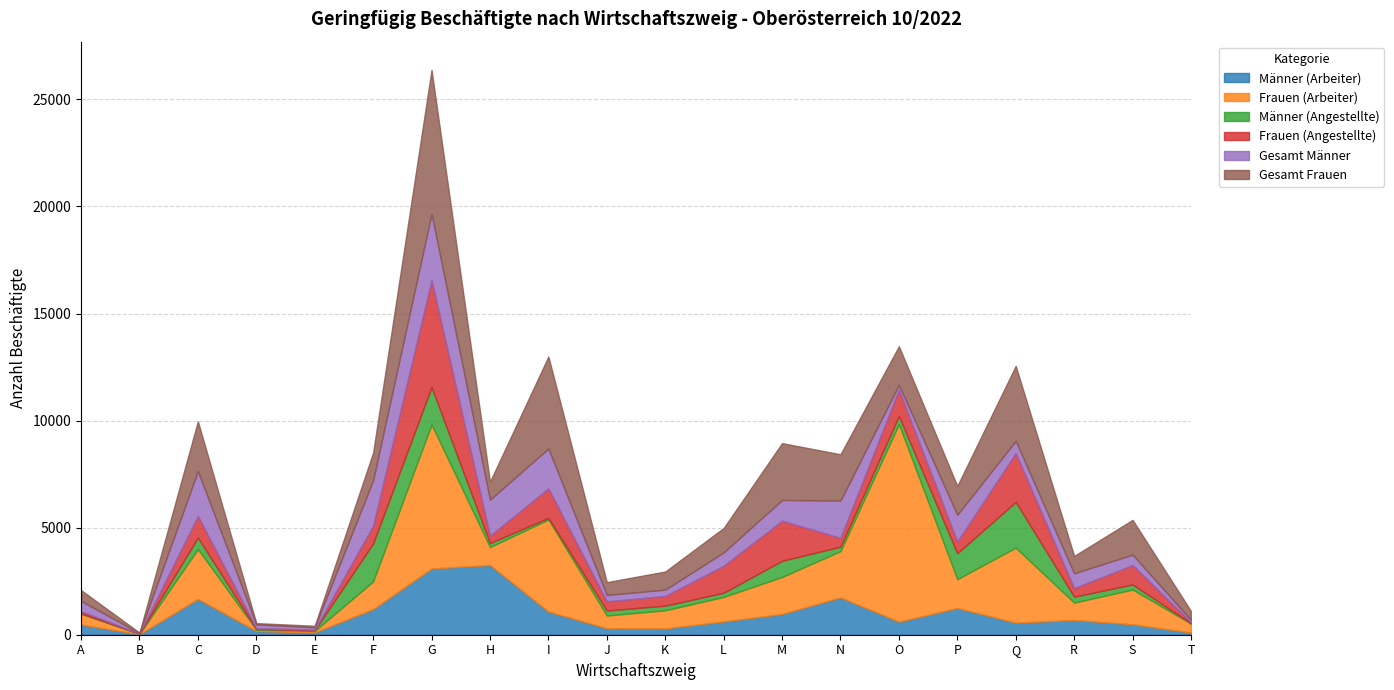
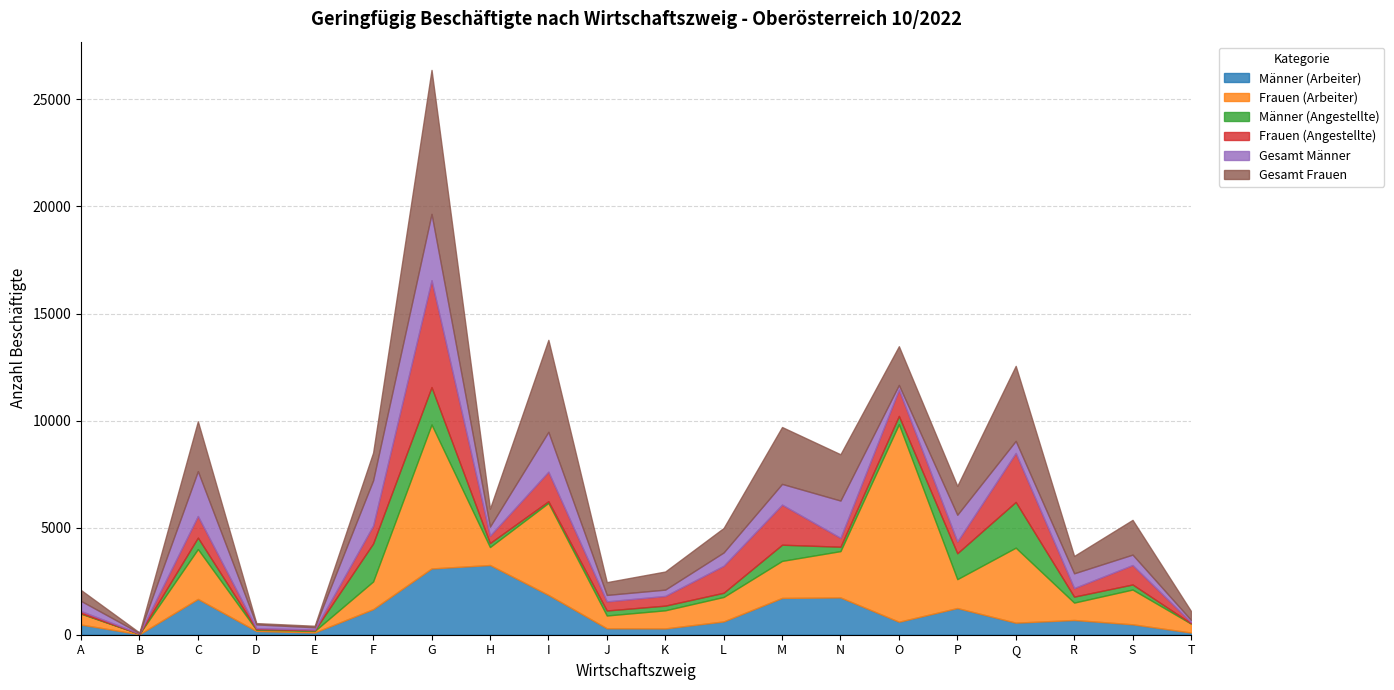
Gesamt Männer, H: 1700 -> 400
Männer (Arbeiter), I: 1100 -> 1900
Männer (Arbeiter), M: 1000 -> 1700
